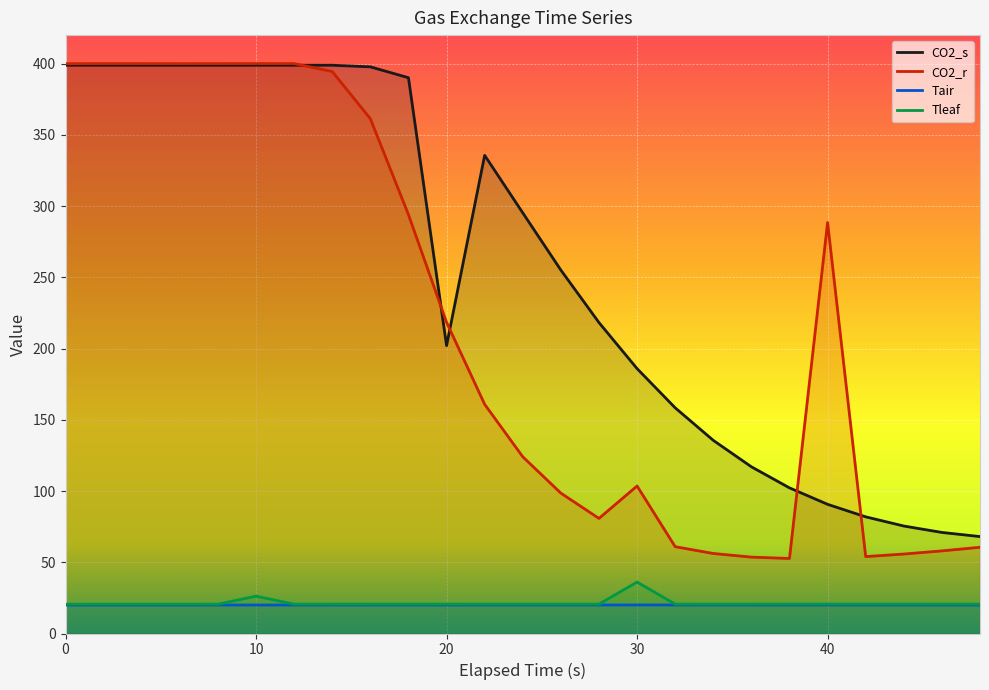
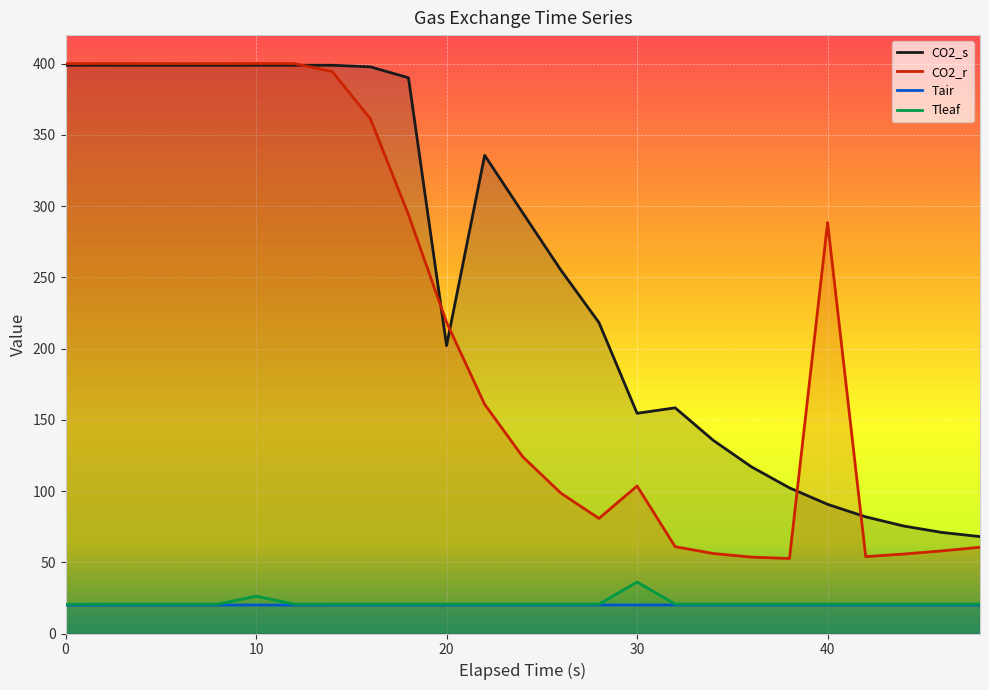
CO2_s, 30: 186 -> 155
